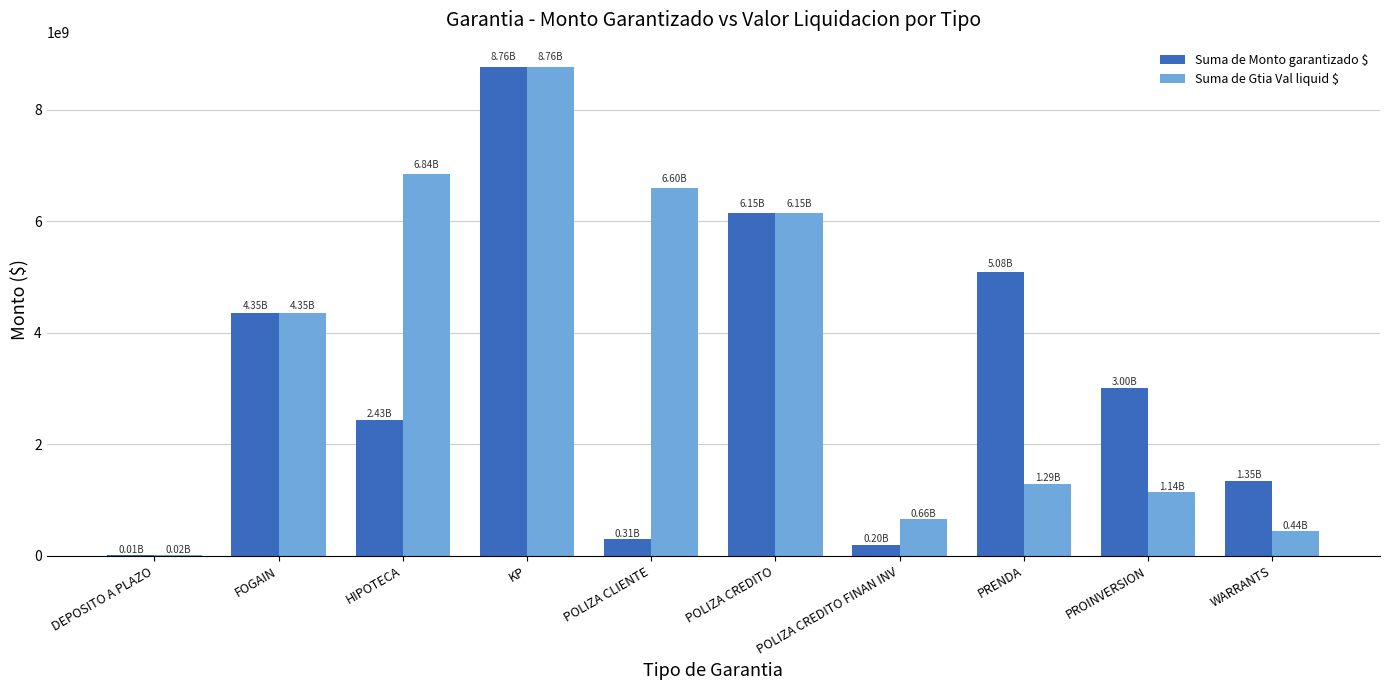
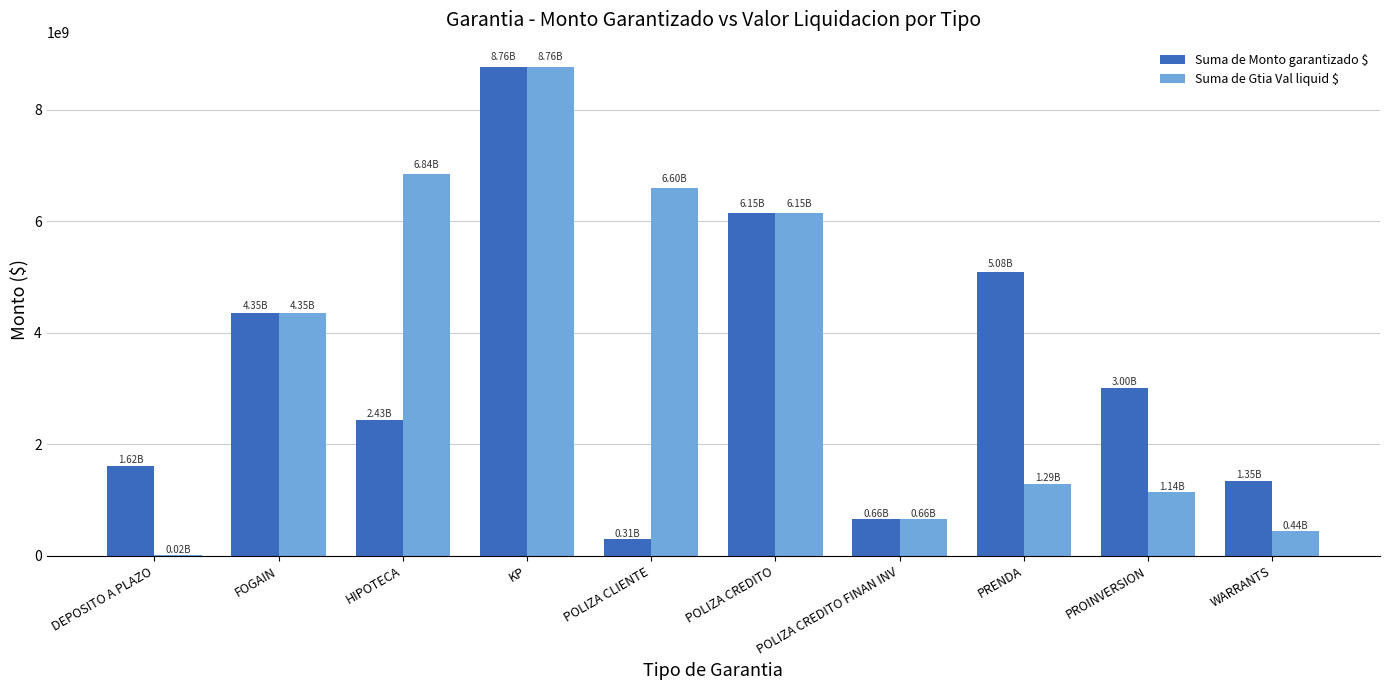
Suma de Monto garantizado $, DEPOSITO A PLAZO: 0.01B -> 1.62B
Suma de Monto garantizado $, POLIZA CREDITO FINAN INV: 0.20B -> 0.66B
